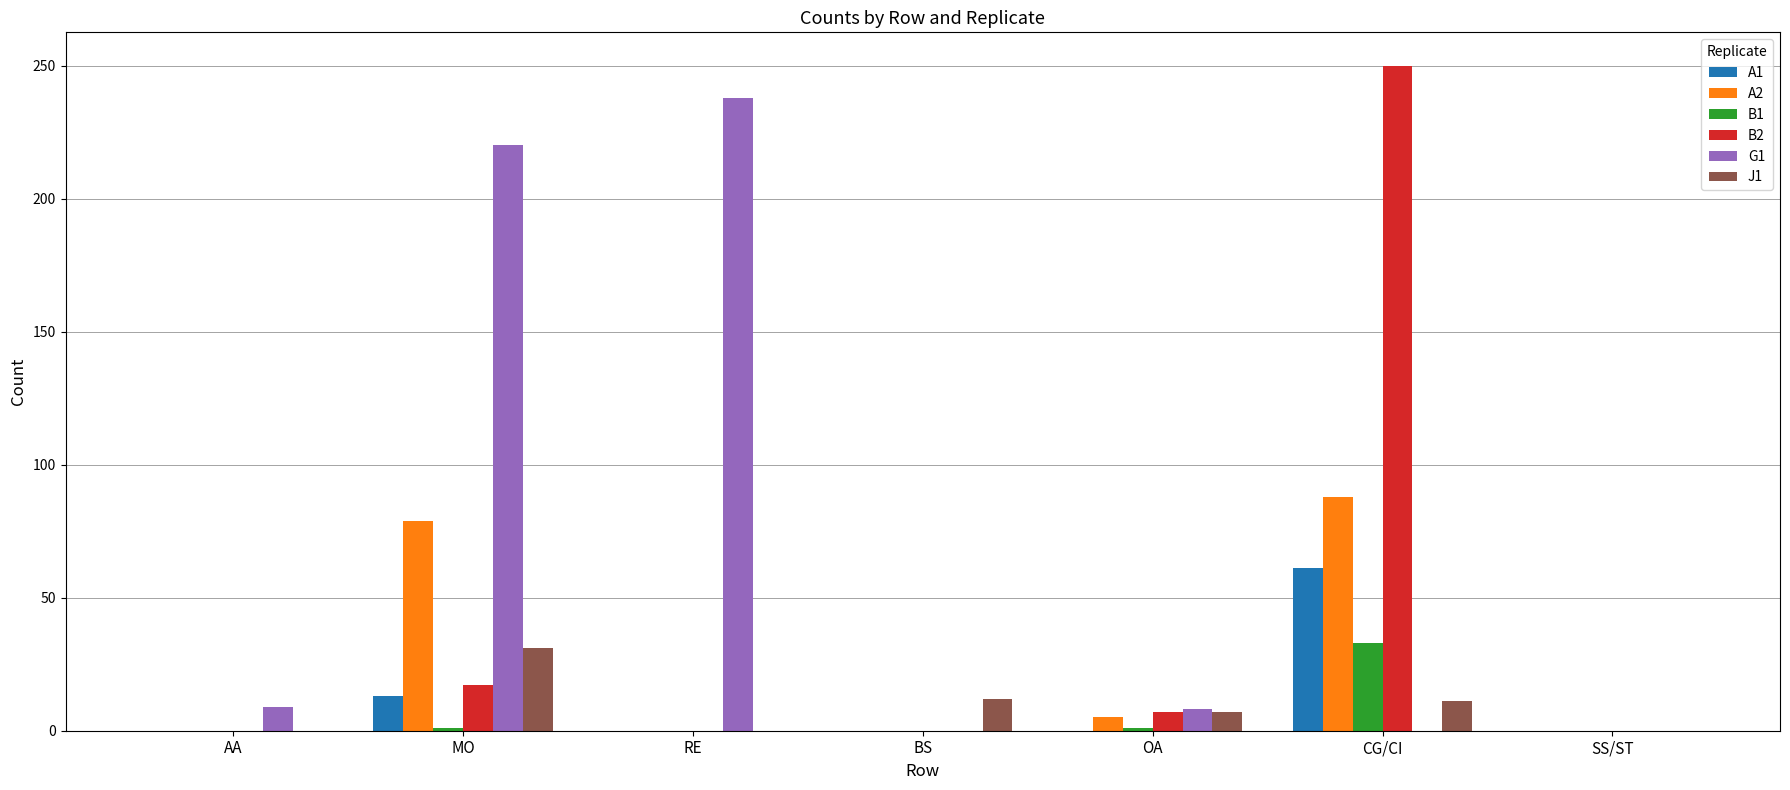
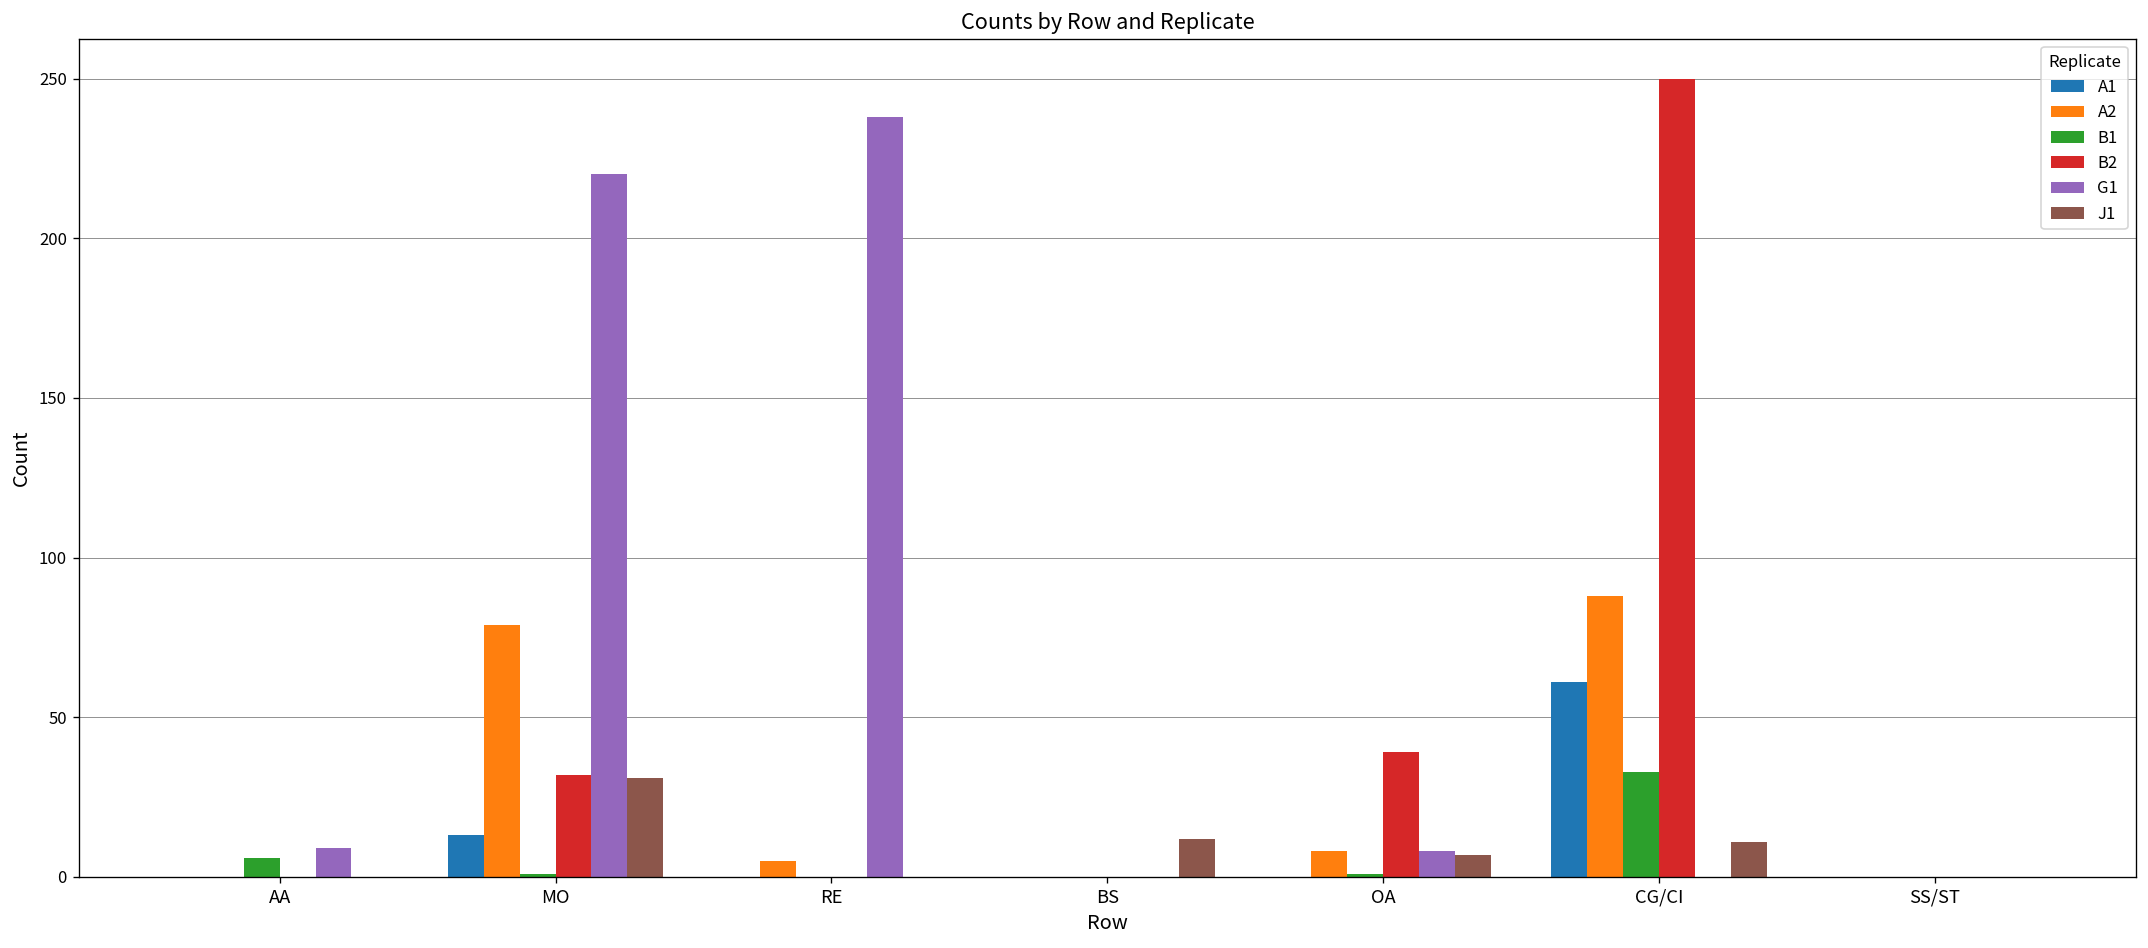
B1, AA: 0 -> 6
B2, MO: 17 -> 32
A2, RE: 0 -> 5
A2, OA: 5 -> 8
B2, OA: 7 -> 39
